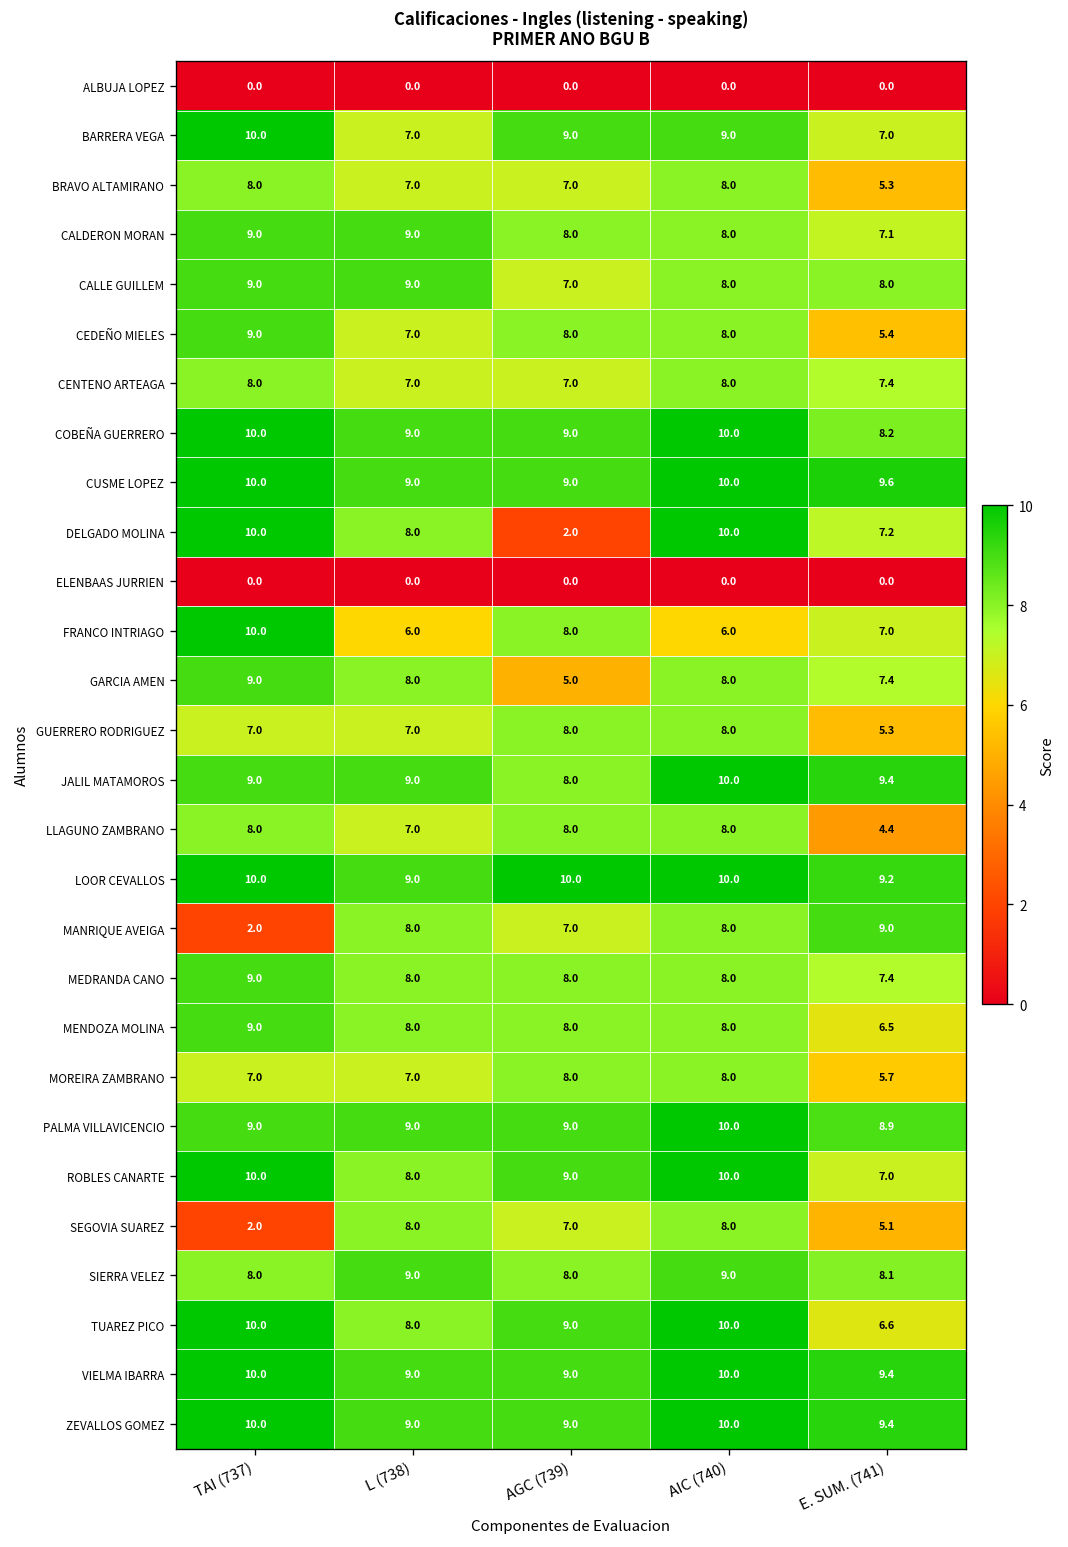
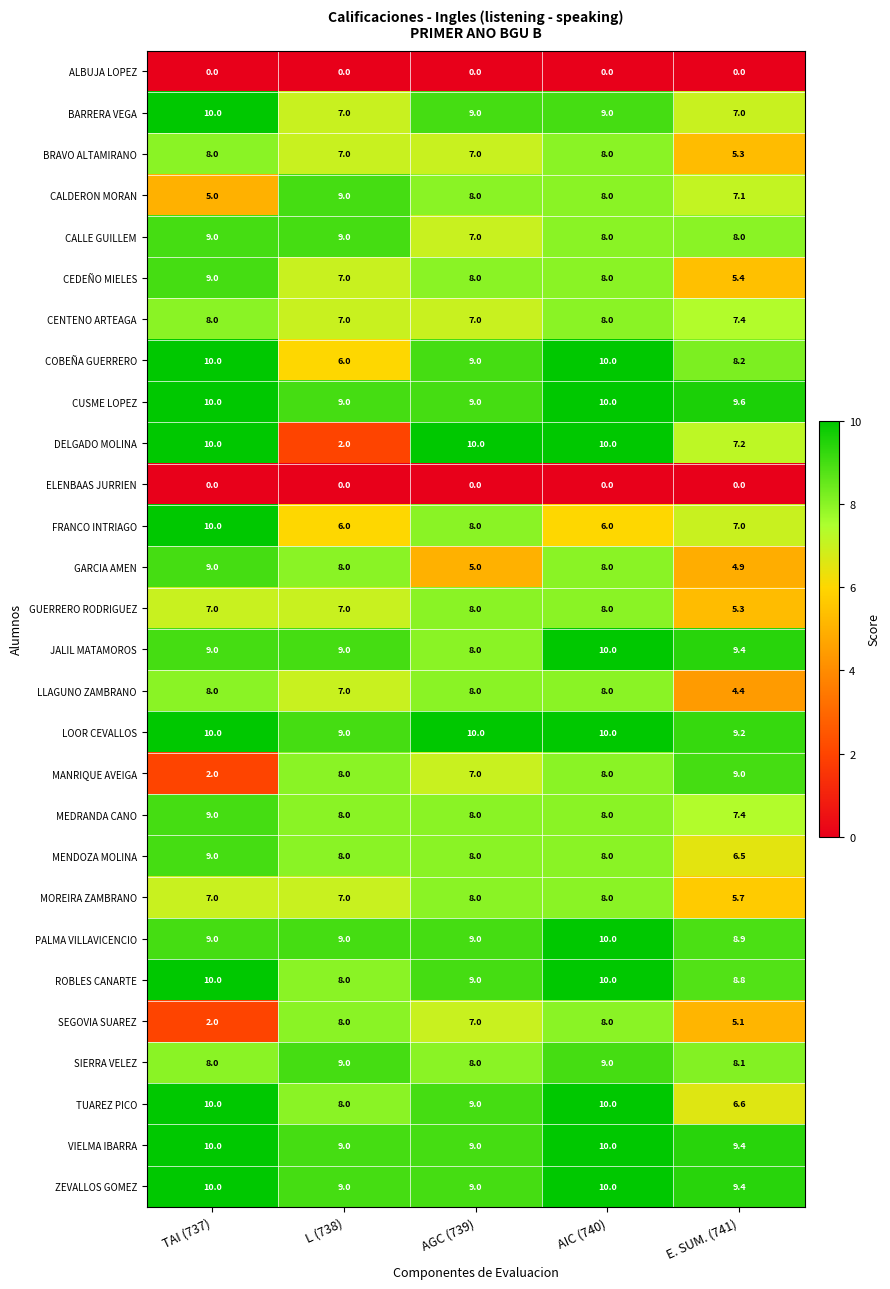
CALDERON MORAN, TAI (737): 9.0 -> 5.0
COBEÑA GUERRERO, L (738): 9.0 -> 6.0
DELGADO MOLINA, L (738): 8.0 -> 2.0
DELGADO MOLINA, AGC (739): 2.0 -> 10.0
GARCIA AMEN, E. SUM. (741): 7.4 -> 4.9
ROBLES CANARTE, E. SUM. (741): 7.0 -> 8.8
